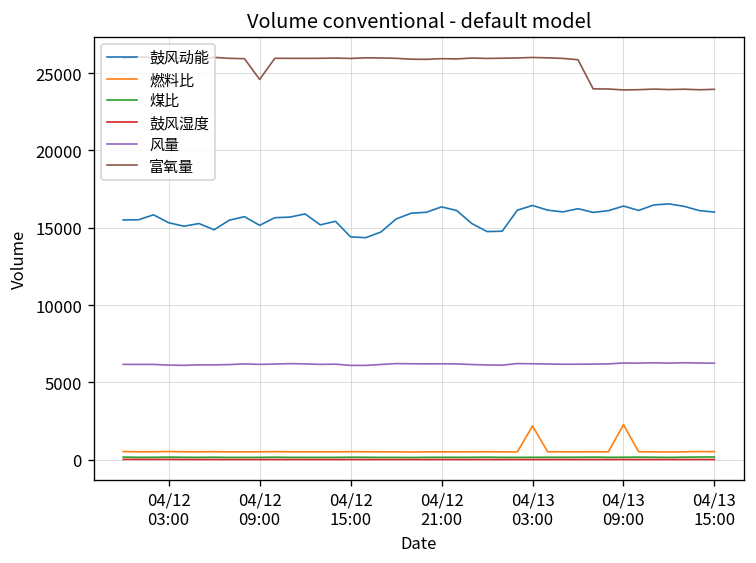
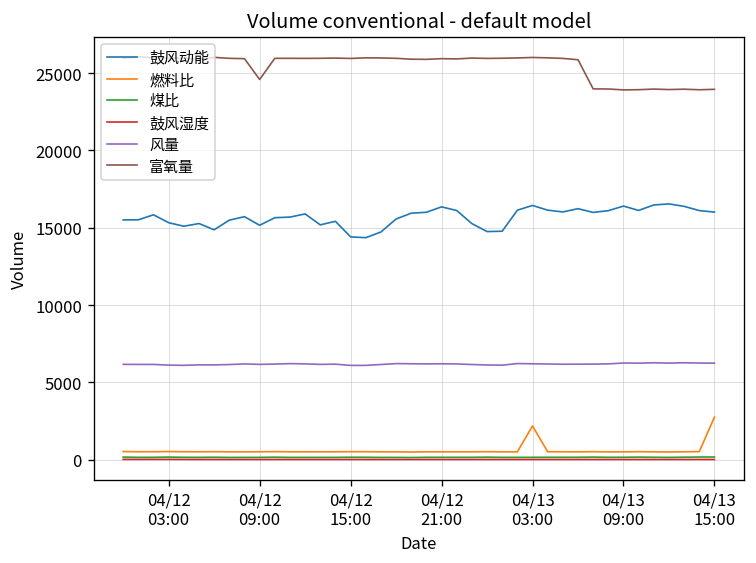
燃料比, 04/13 09:00: 2300 -> 500
燃料比, 04/13 15:00: 500 -> 2700
